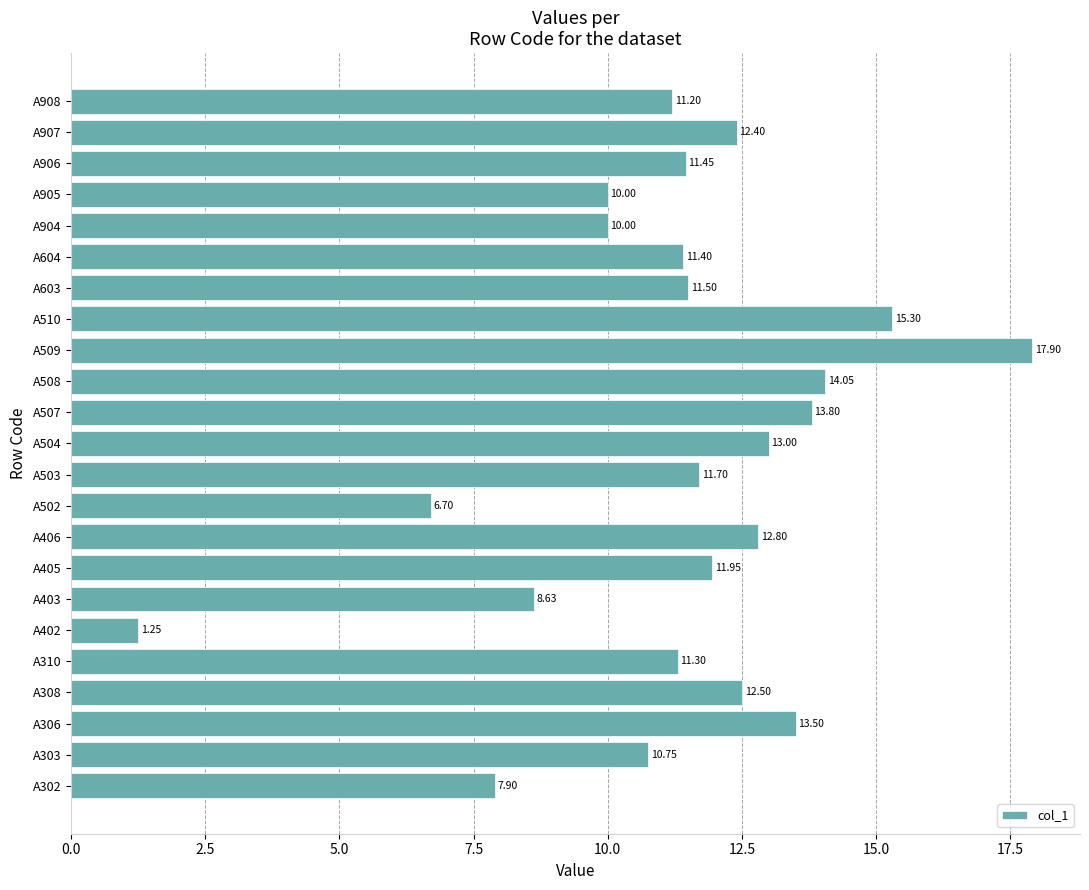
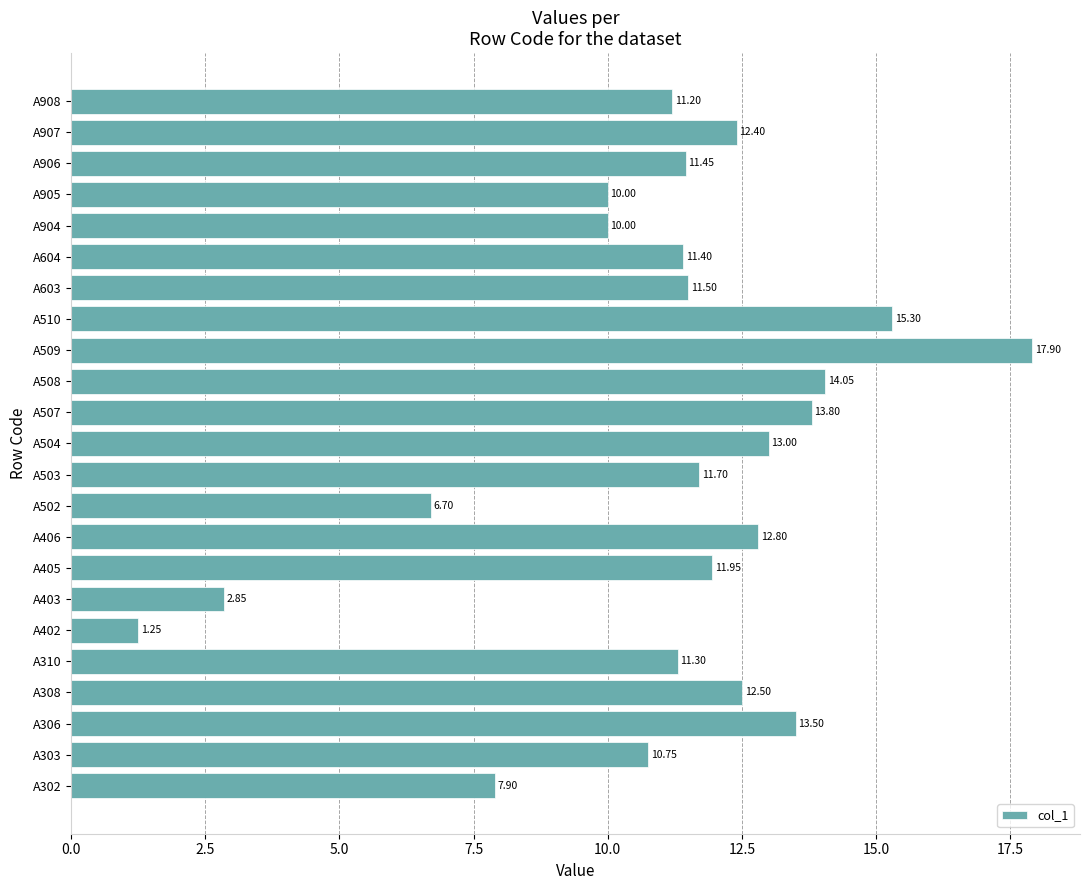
A403: 8.63 -> 2.85
